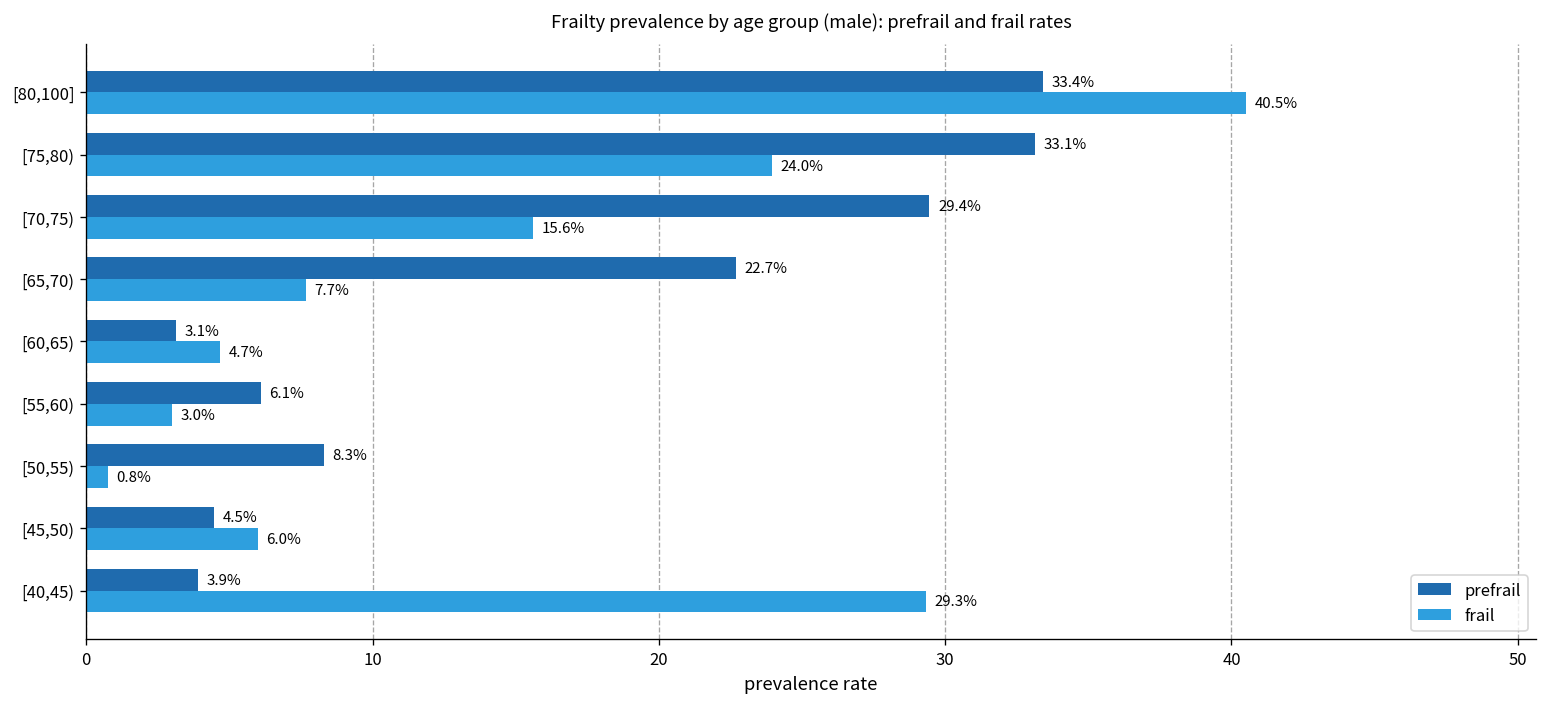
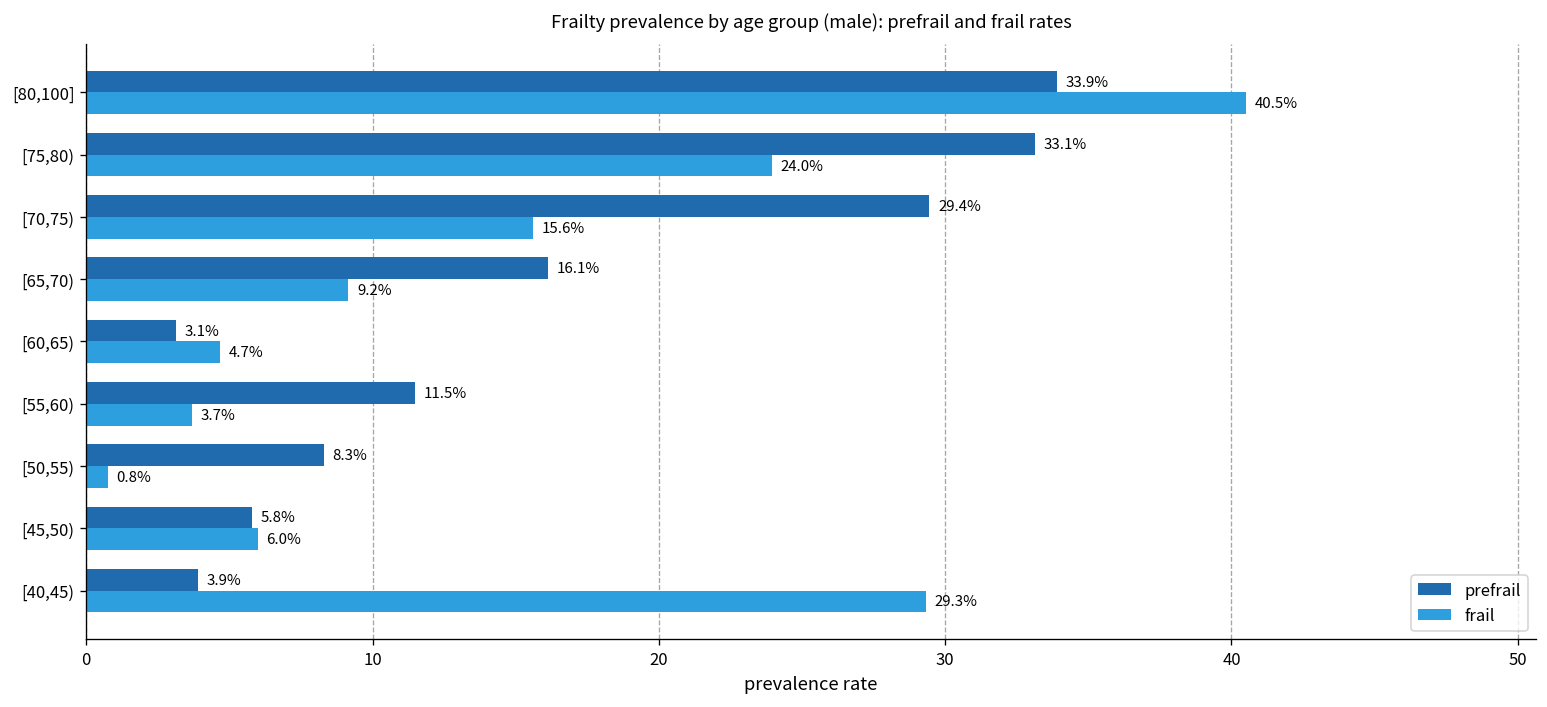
prefrail, [80,100]: 33.4% -> 33.9%
prefrail, [65,70): 22.7% -> 16.1%
frail, [65,70): 7.7% -> 9.2%
prefrail, [55,60): 6.1% -> 11.5%
frail, [55,60): 3.0% -> 3.7%
prefrail, [45,50): 4.5% -> 5.8%
